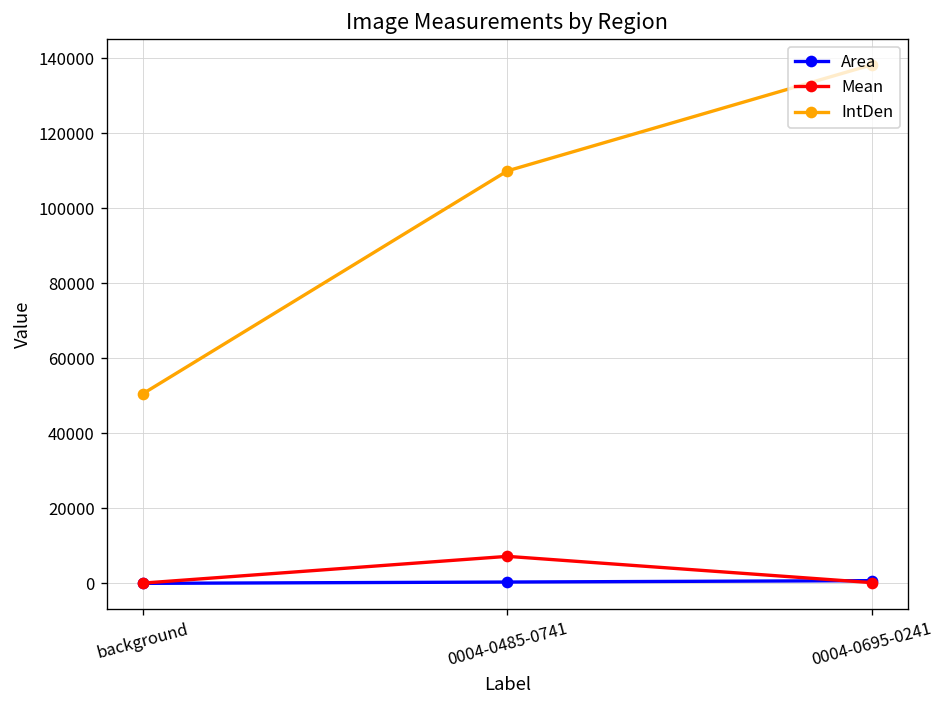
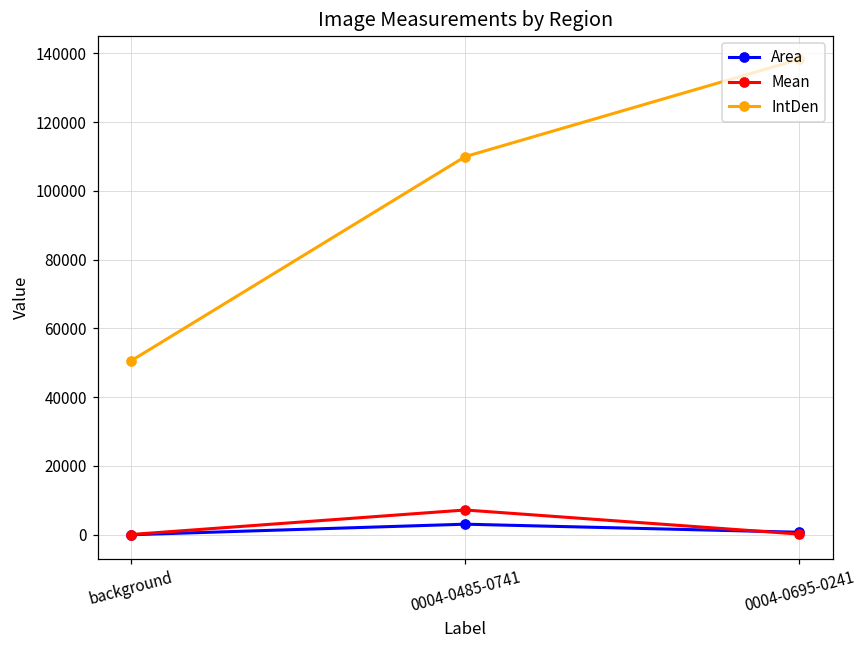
Area, 0004-0485-0741: 0 -> 3000
